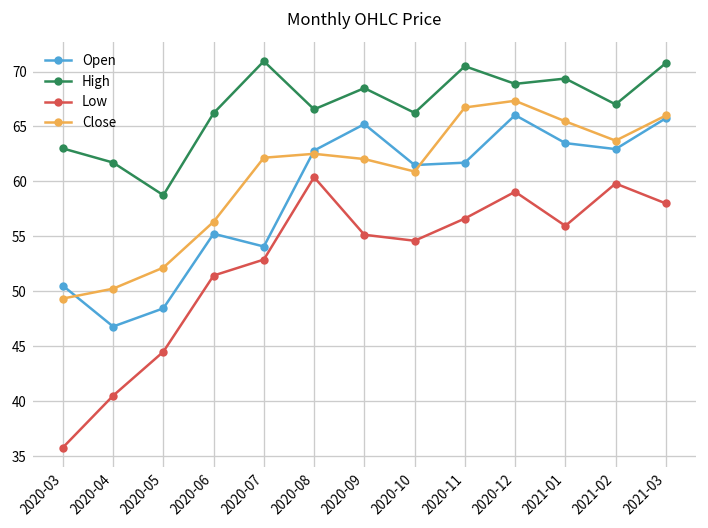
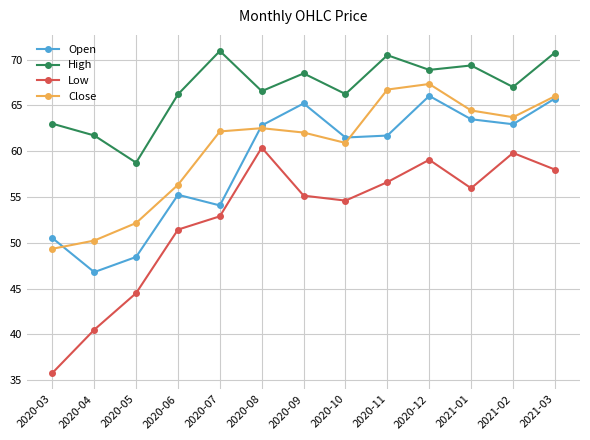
Close, 2021-01: 65 -> 64
